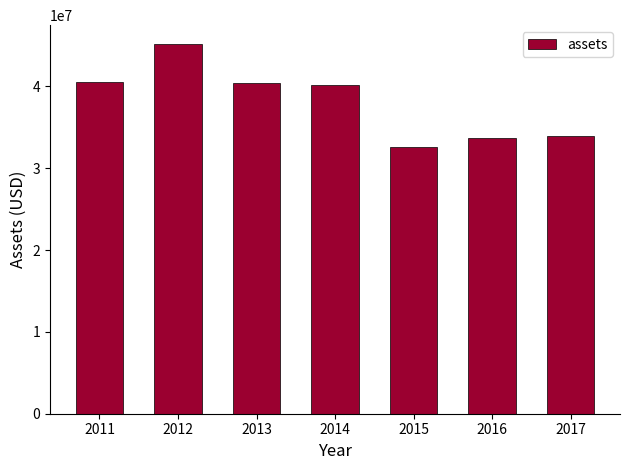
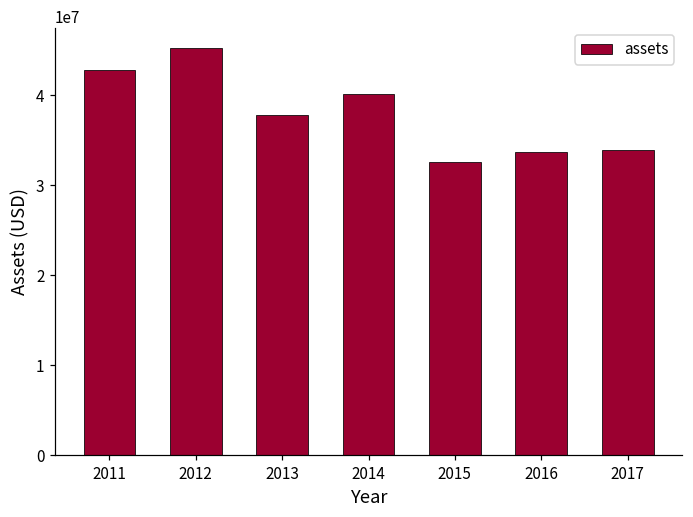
2011: 41000000 -> 43000000
2013: 40000000 -> 38000000
